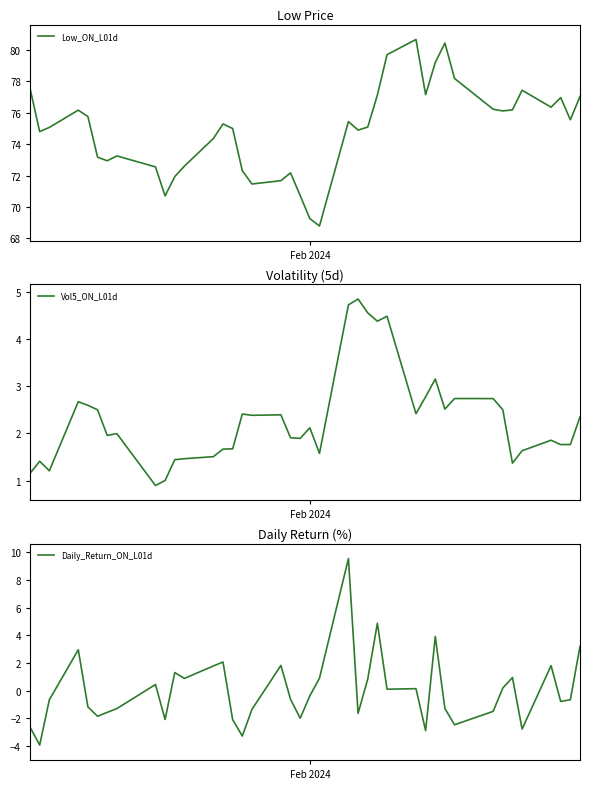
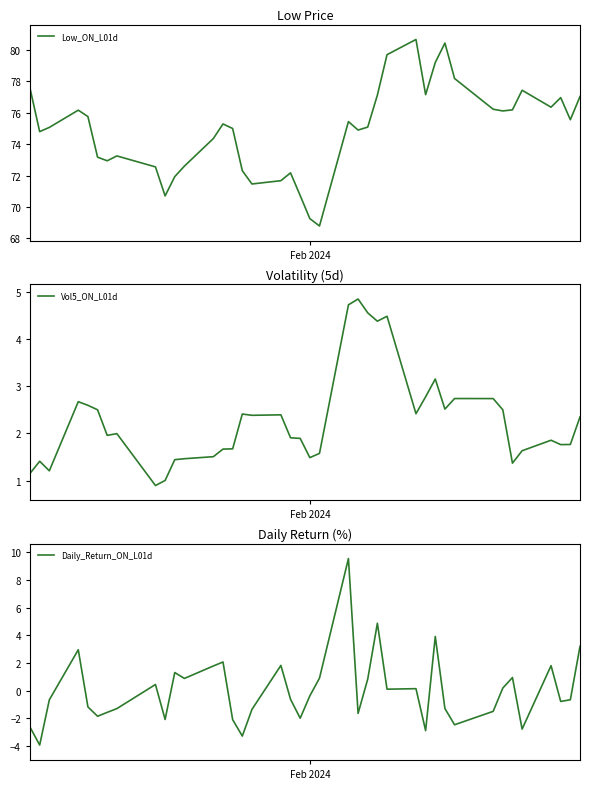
Volatility (5d), Feb 2024: 2.1 -> 1.5
